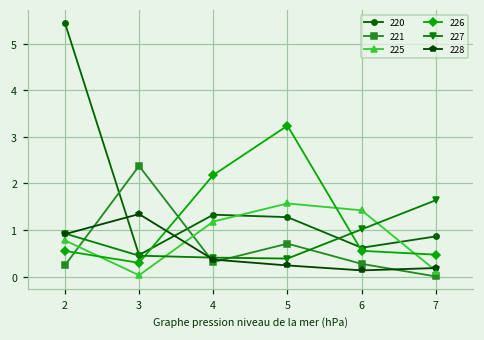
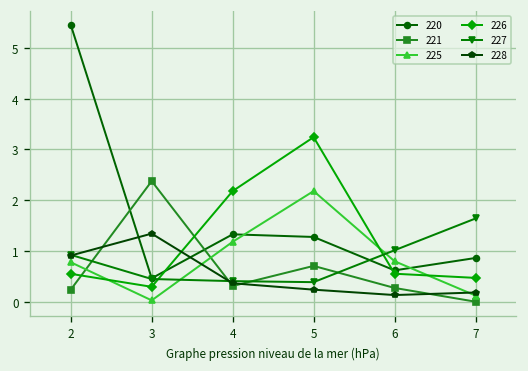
225, 5: 1.6 -> 2.2
225, 6: 1.4 -> 0.8
